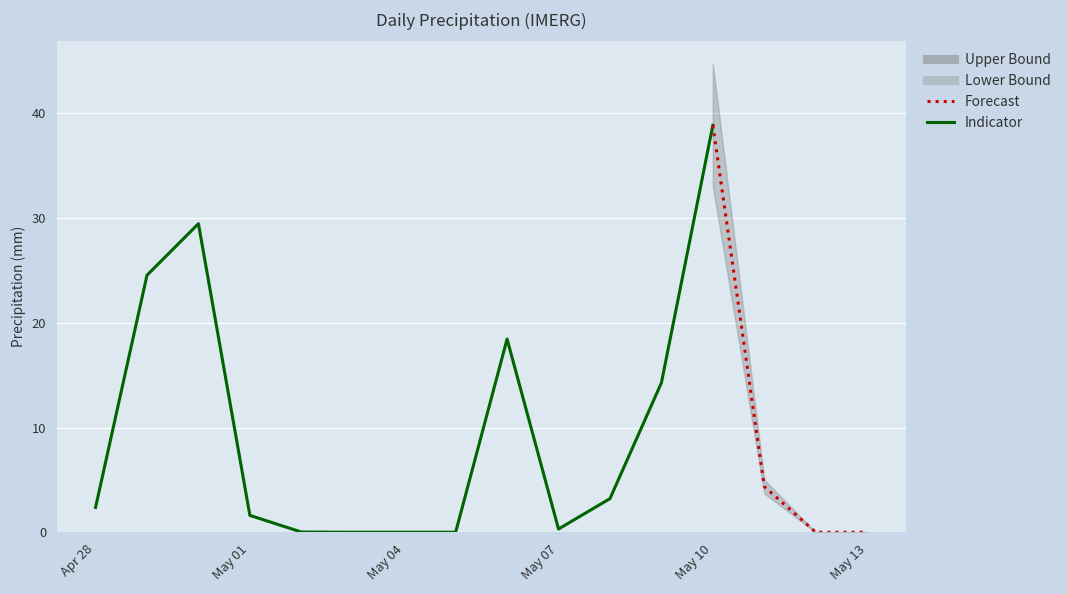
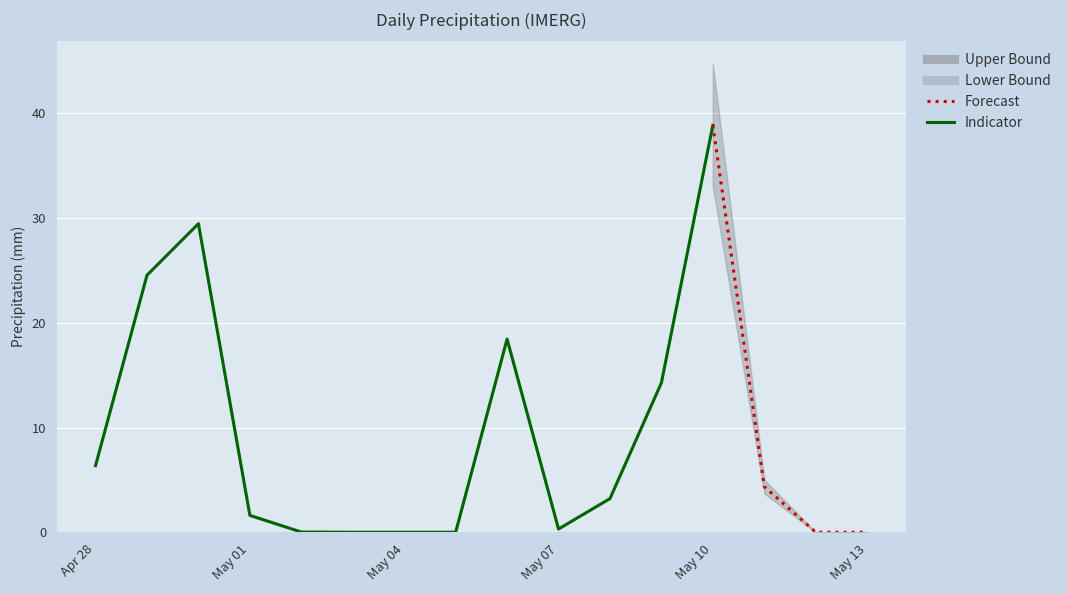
Indicator, Apr 28: 2 -> 6
